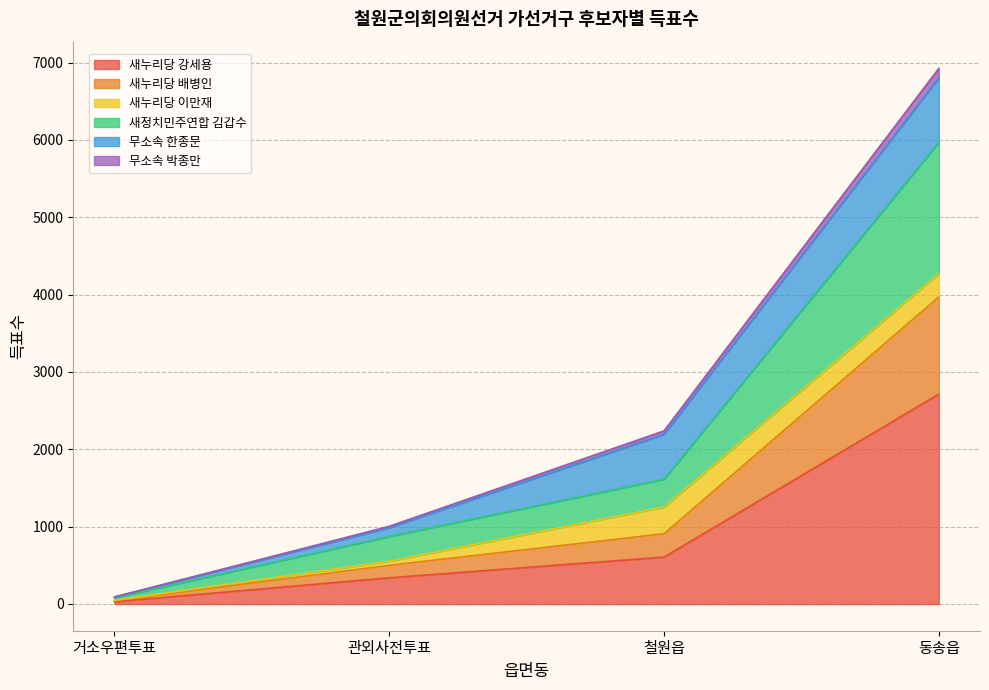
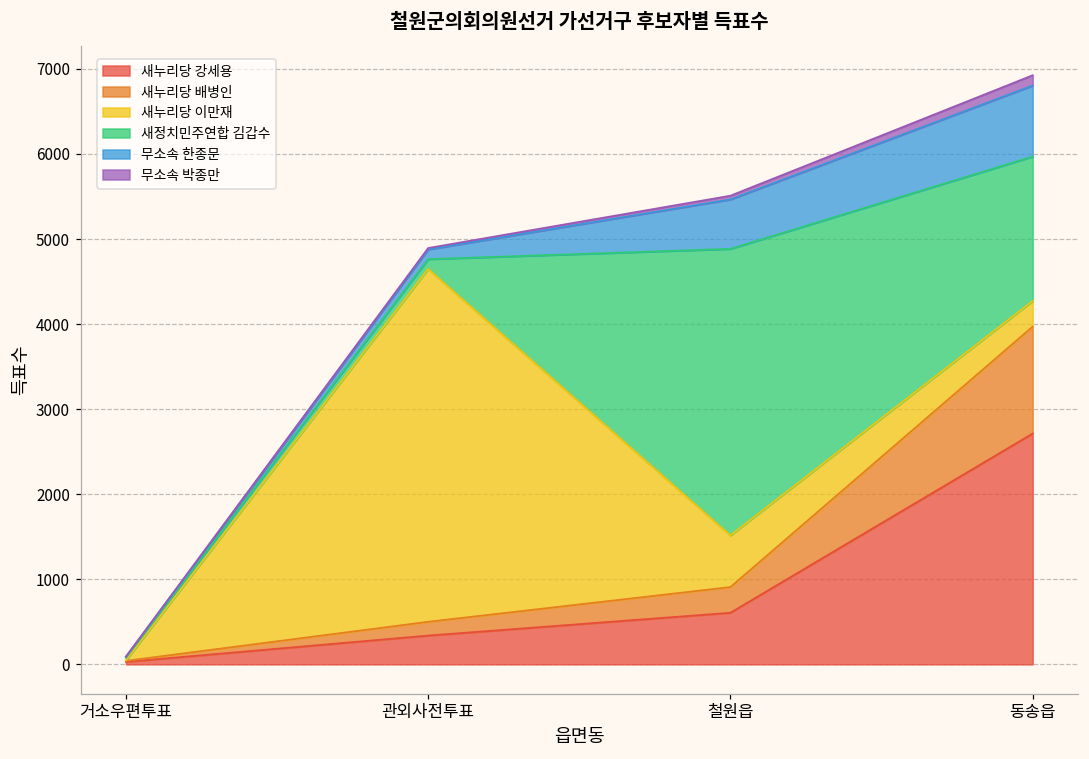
새누리당 이만재, 관외사전투표: 100 -> 4100
새정치민주연합 김갑수, 관외사전투표: 300 -> 100
새누리당 이만재, 철원읍: 300 -> 600
새정치민주연합 김갑수, 철원읍: 400 -> 3400
